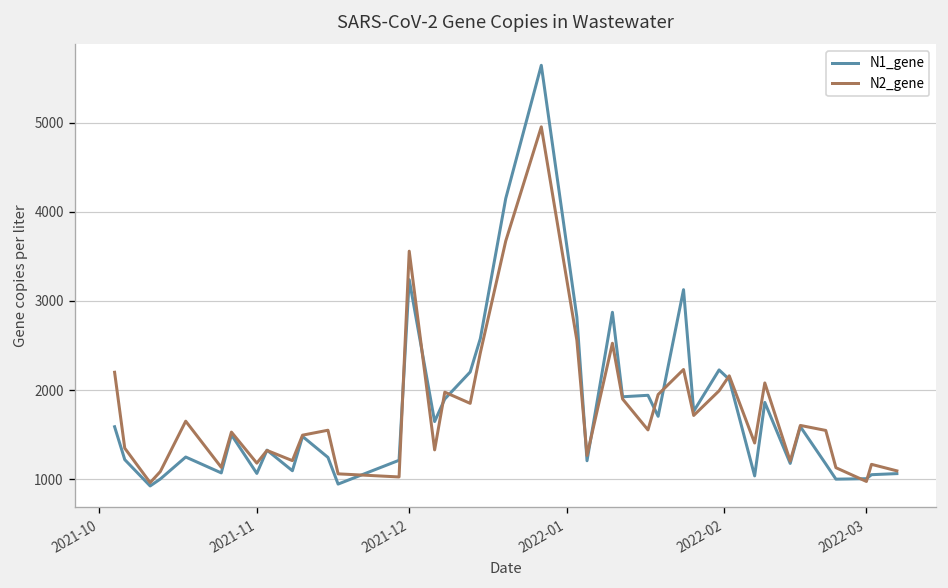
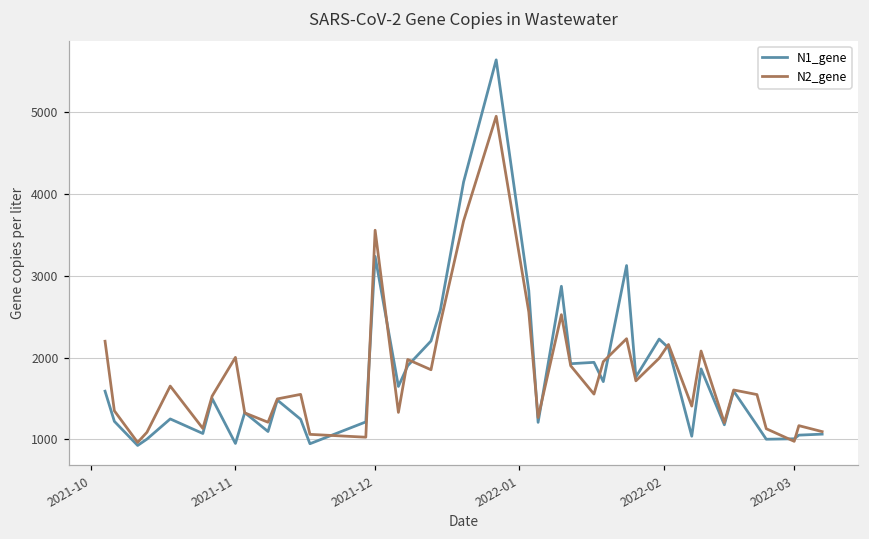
N1_gene, 2021-11: 1100 -> 900
N2_gene, 2021-11: 1200 -> 2000
